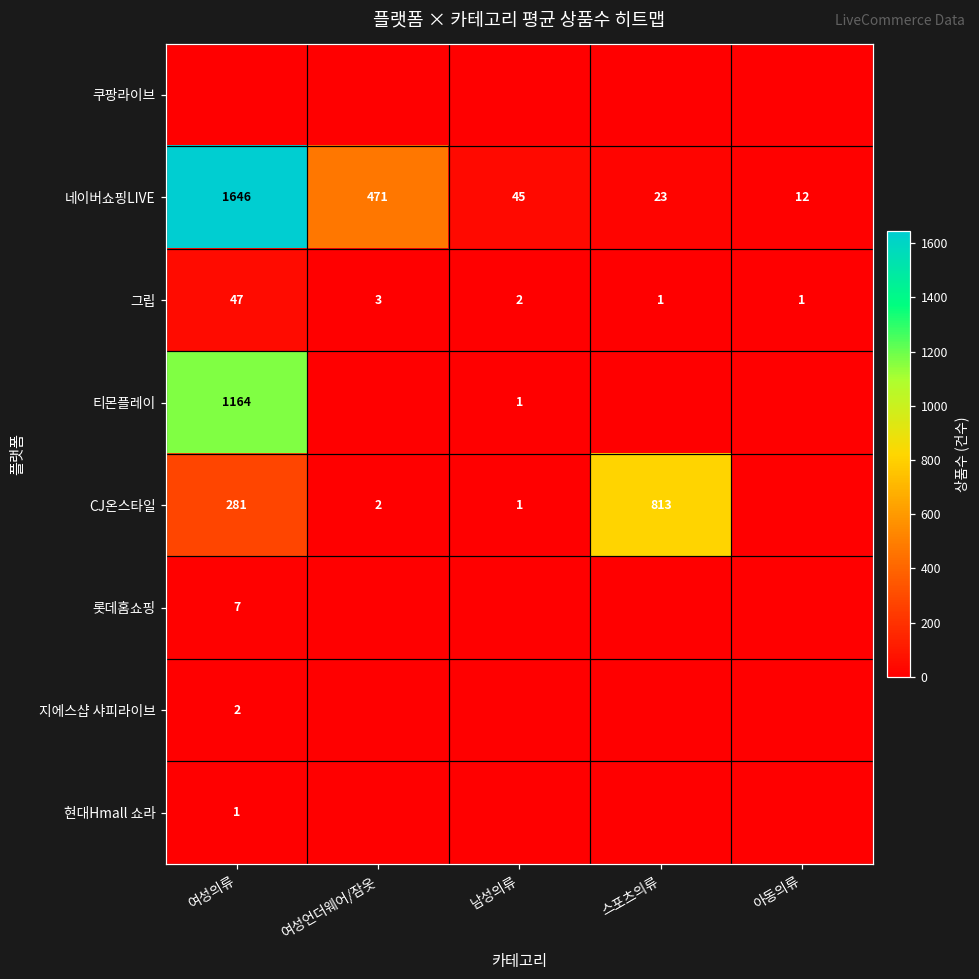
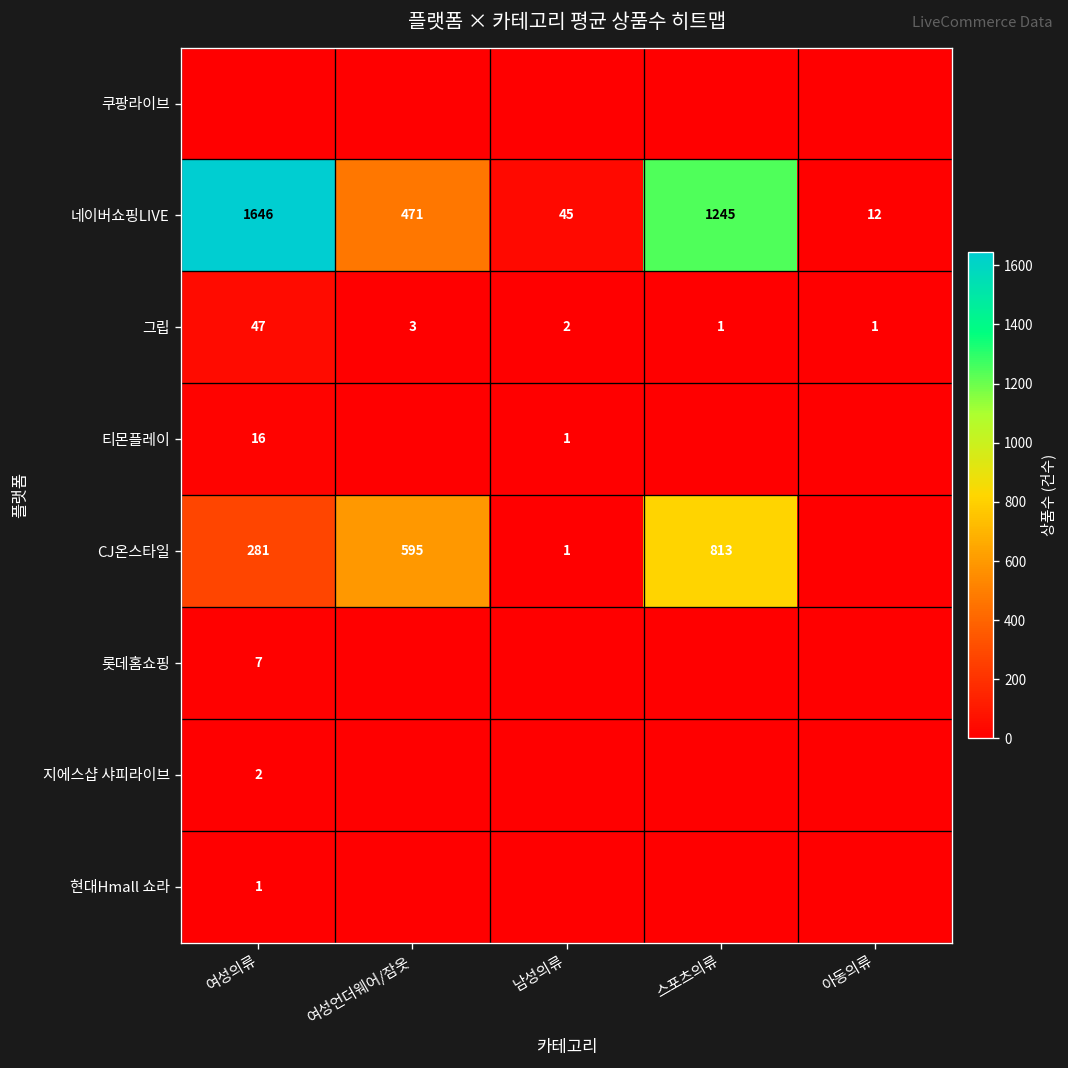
네이버쇼핑LIVE, 스포츠의류: 23 -> 1245
티몬플레이, 여성의류: 1164 -> 16
CJ온스타일, 여성언더웨어/잠옷: 2 -> 595
